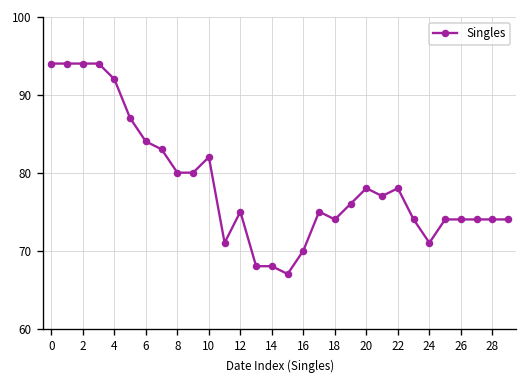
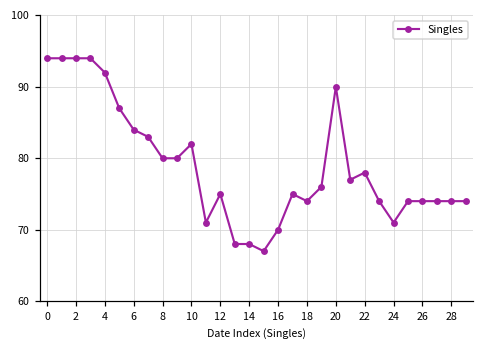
20: 78 -> 90
